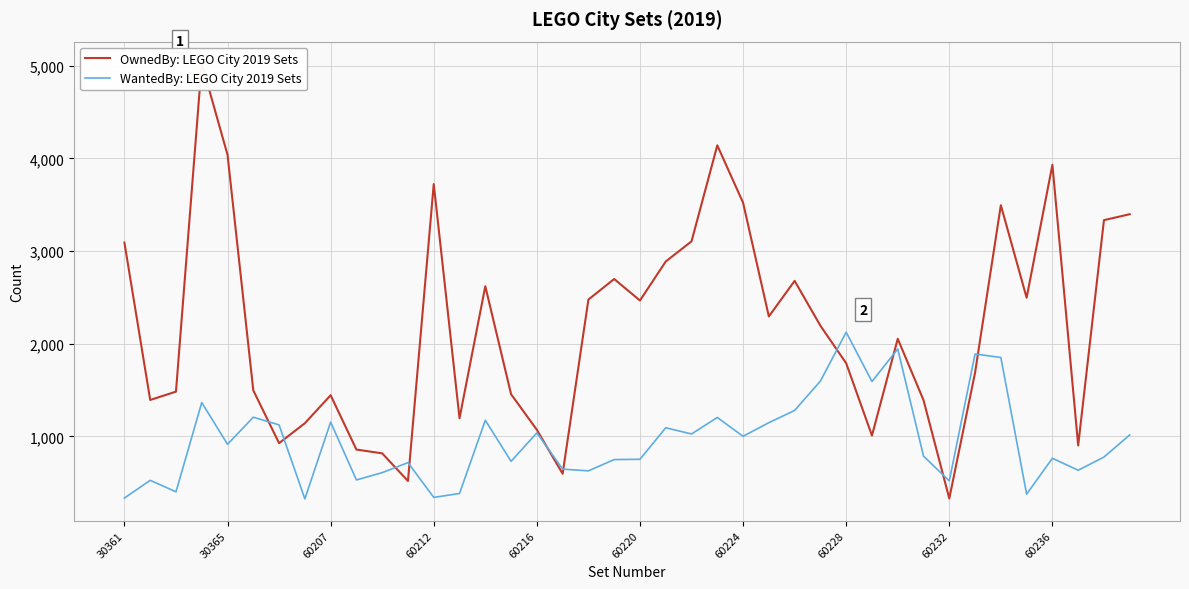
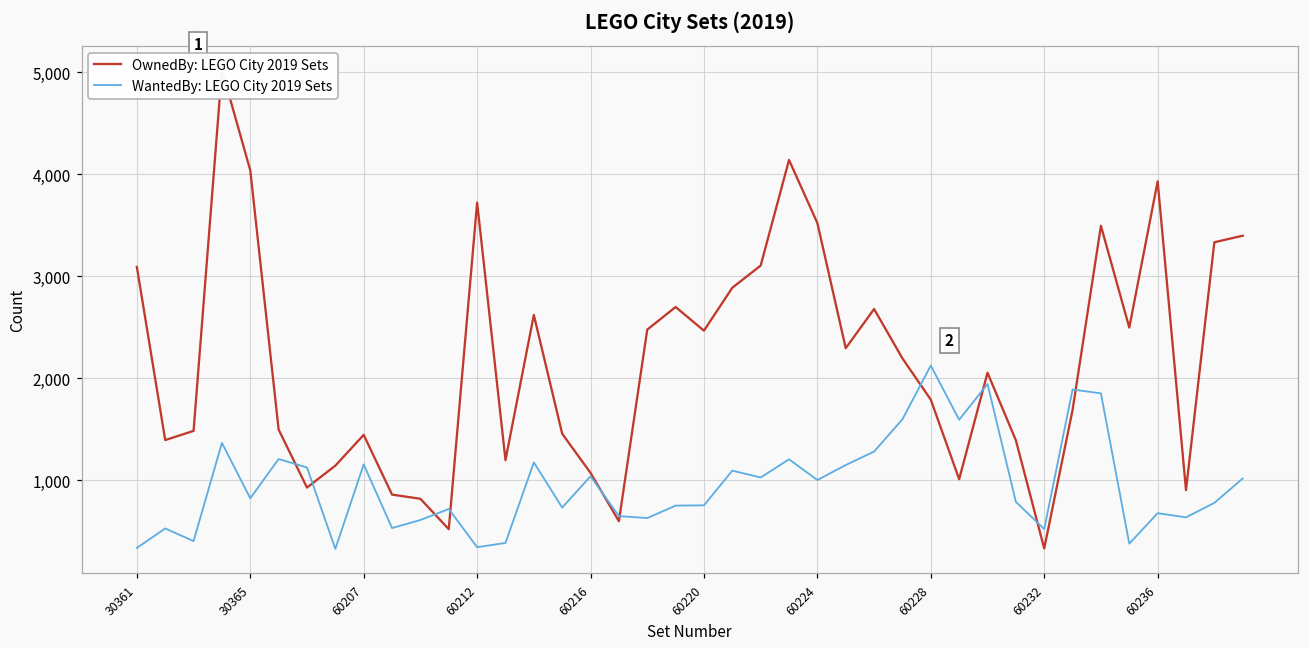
WantedBy: LEGO City 2019 Sets, 30365: 900 -> 800
WantedBy: LEGO City 2019 Sets, 60236: 800 -> 700
